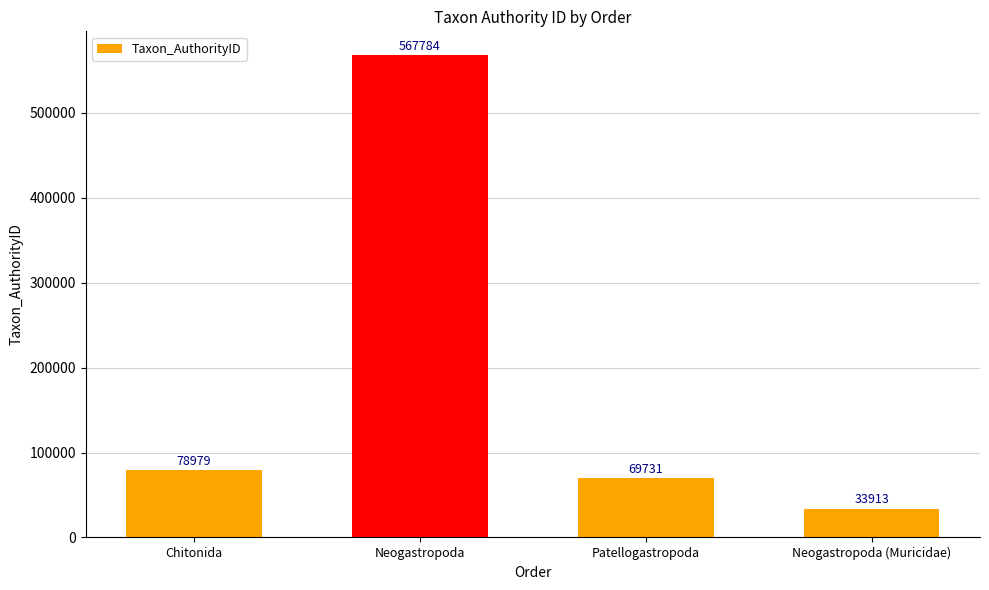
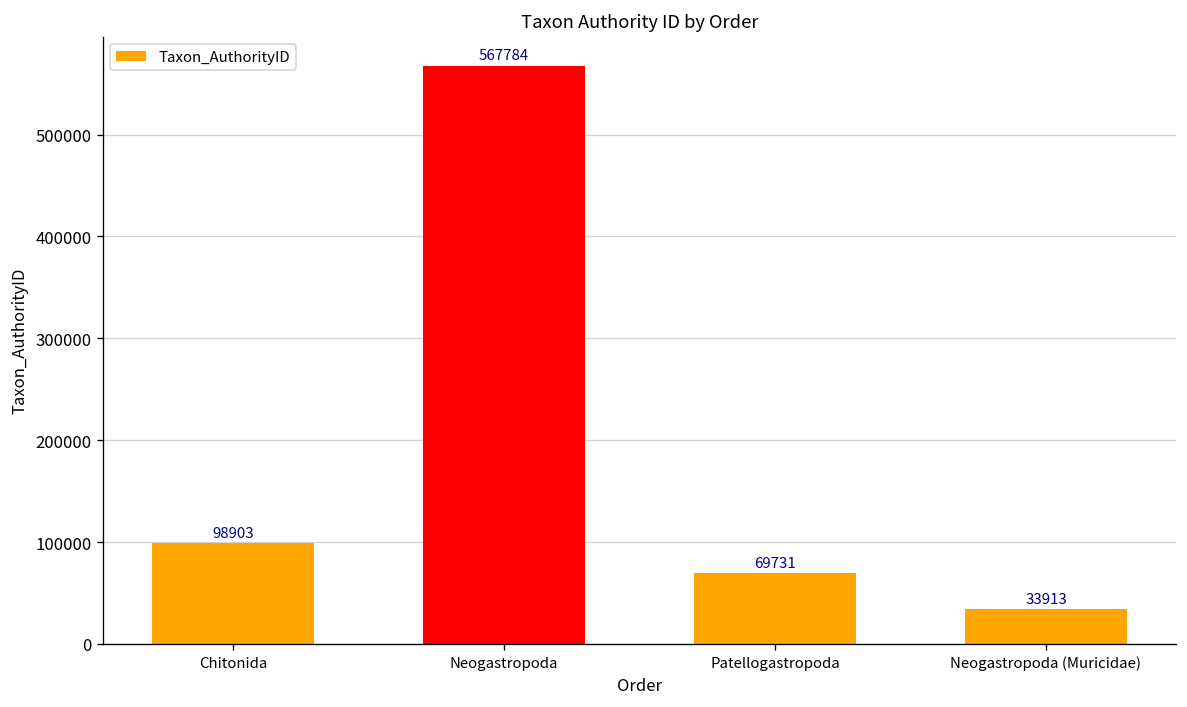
Chitonida: 78979 -> 98903
